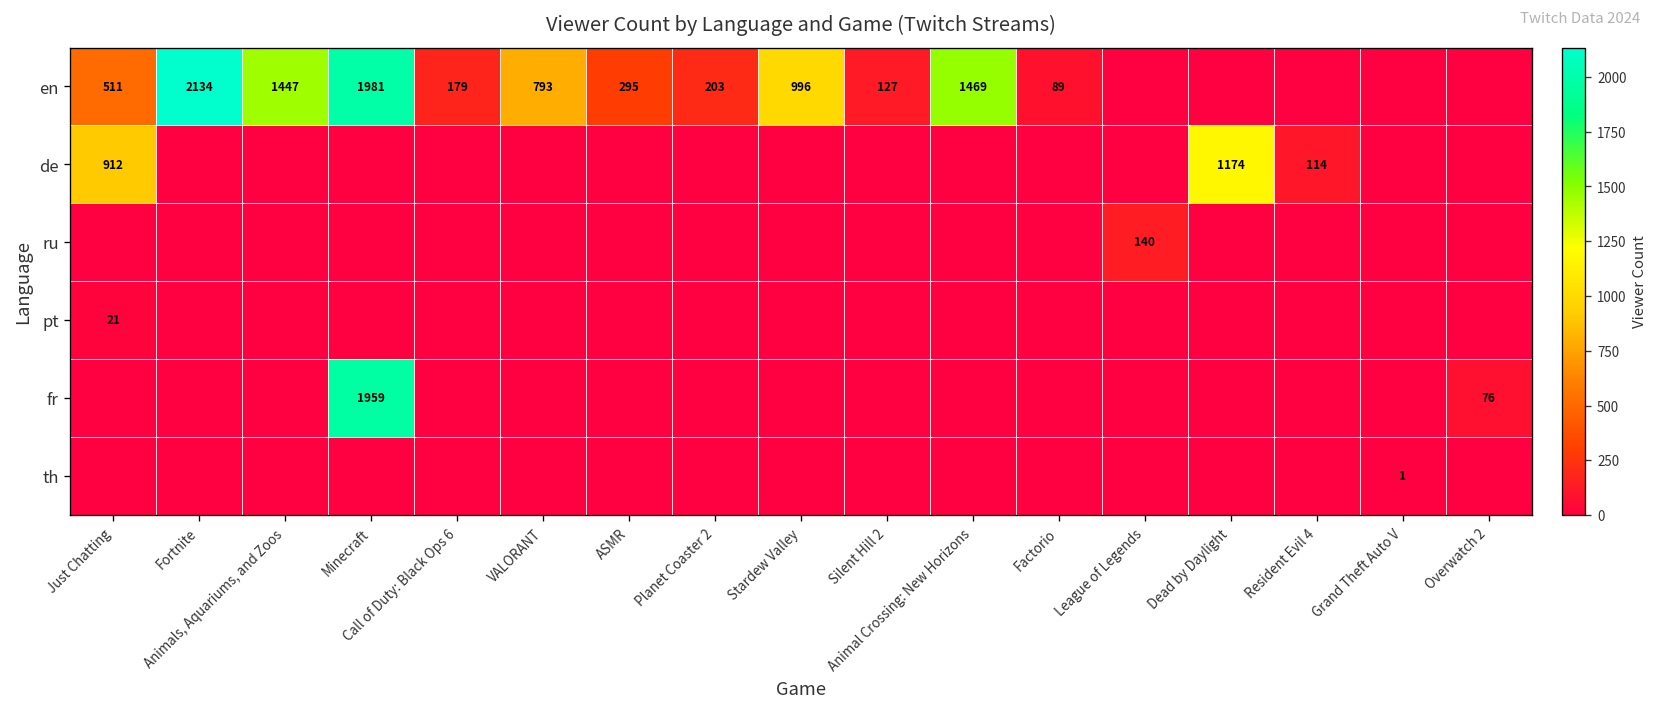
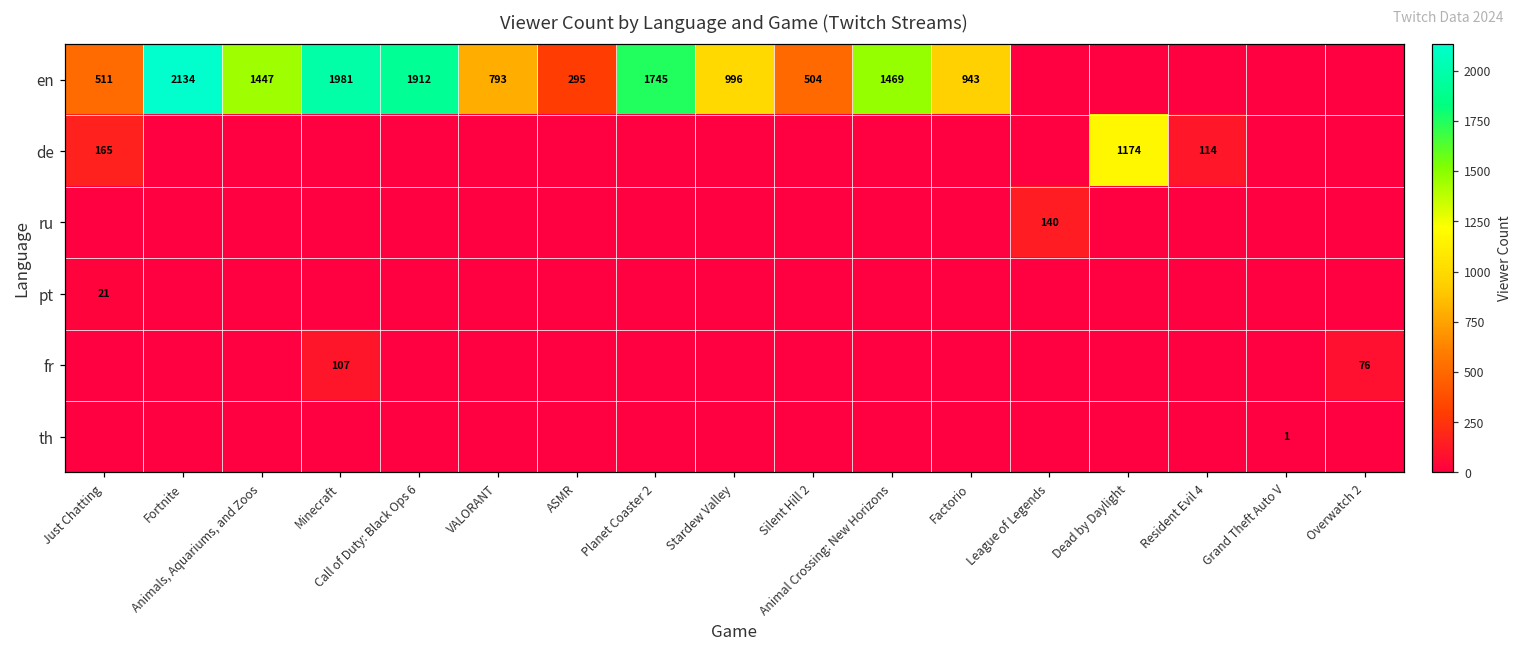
en, Call of Duty: Black Ops 6: 179 -> 1912
en, Planet Coaster 2: 203 -> 1745
en, Silent Hill 2: 127 -> 504
en, Factorio: 89 -> 943
de, Just Chatting: 912 -> 165
fr, Minecraft: 1959 -> 107
